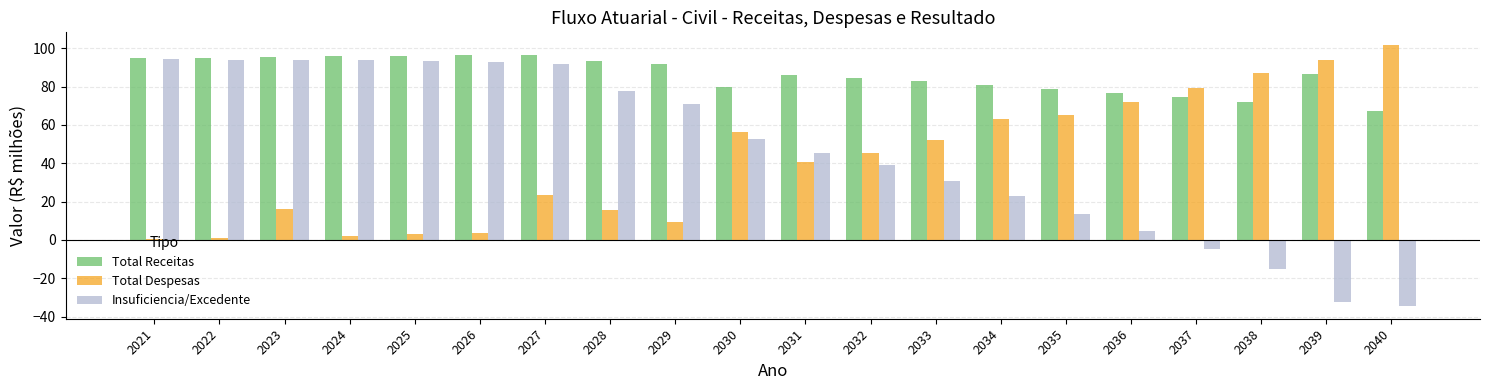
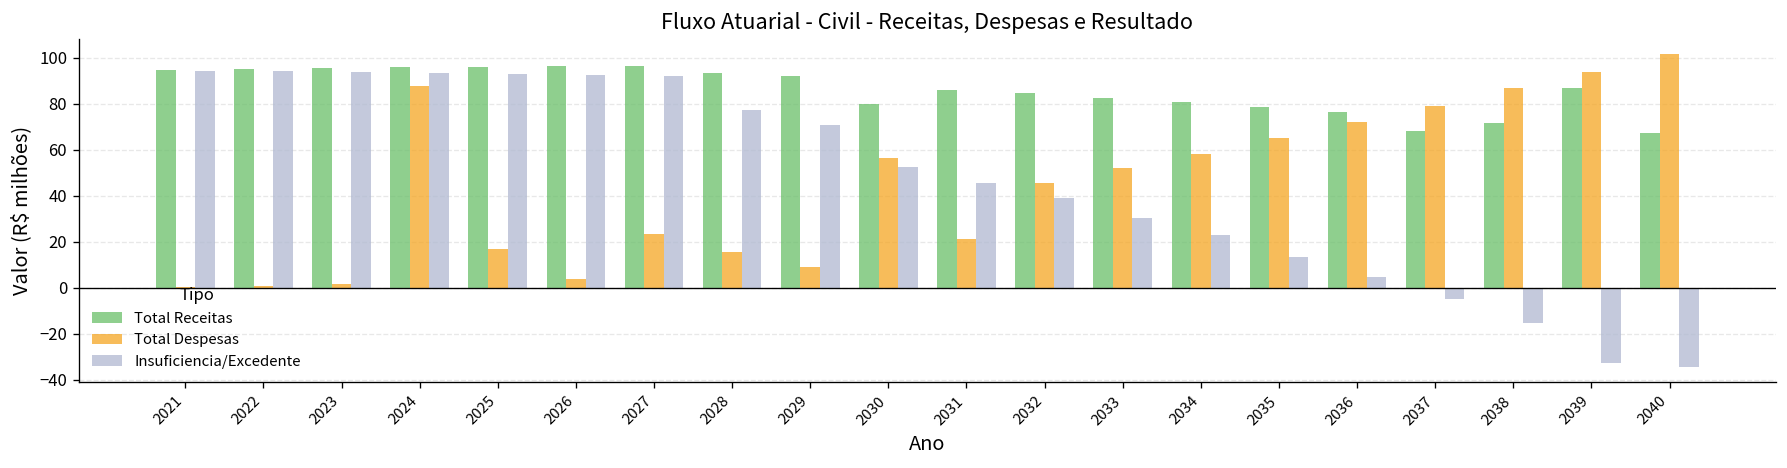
Total Despesas, 2023: 16 -> 2
Total Despesas, 2024: 2 -> 88
Total Despesas, 2025: 3 -> 17
Total Despesas, 2031: 41 -> 21
Total Despesas, 2034: 63 -> 58
Total Receitas, 2037: 74 -> 68
